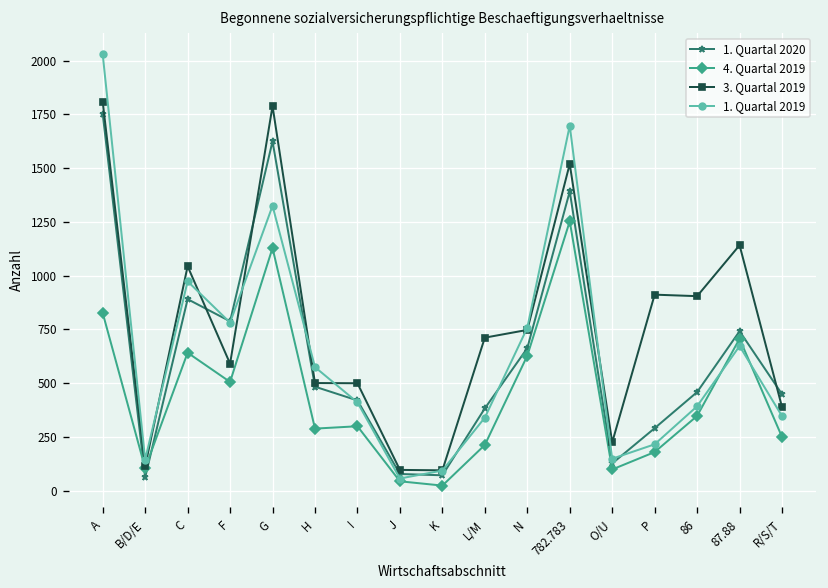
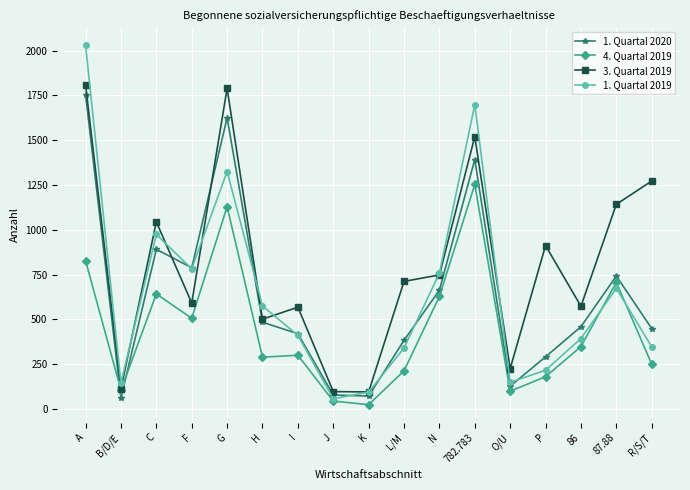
3. Quartal 2019, I: 500 -> 570
3. Quartal 2019, 86: 910 -> 570
3. Quartal 2019, R/S/T: 390 -> 1270
